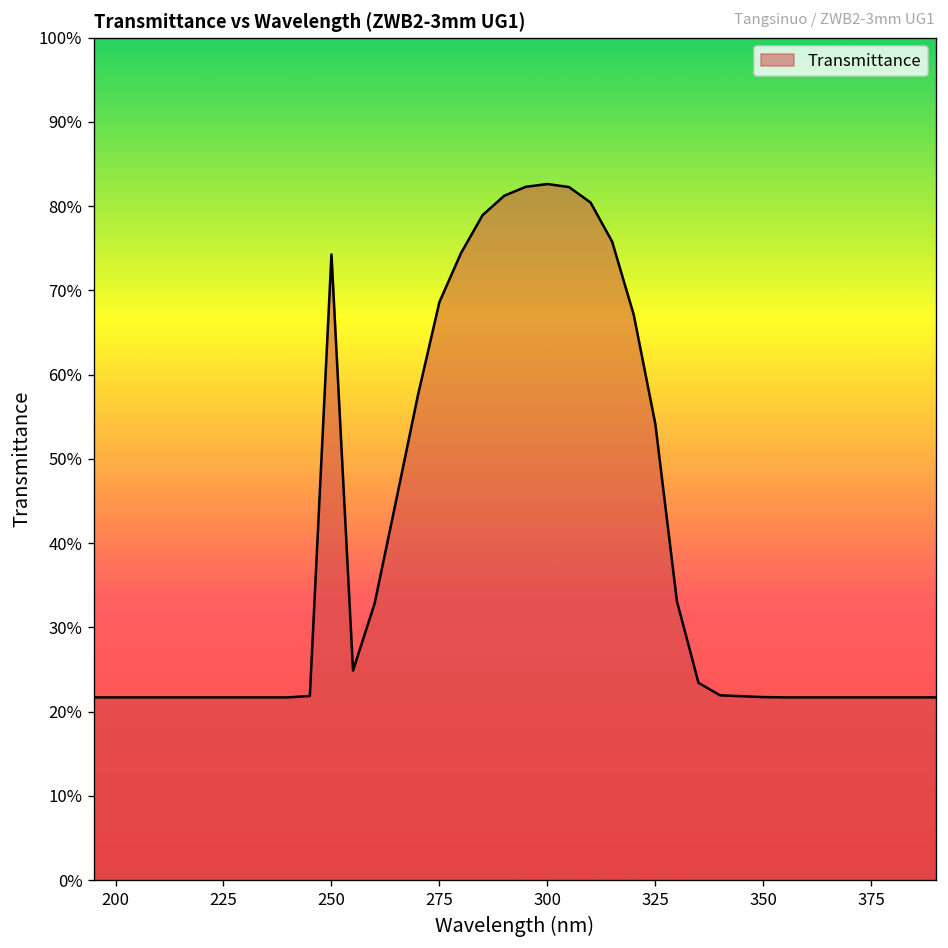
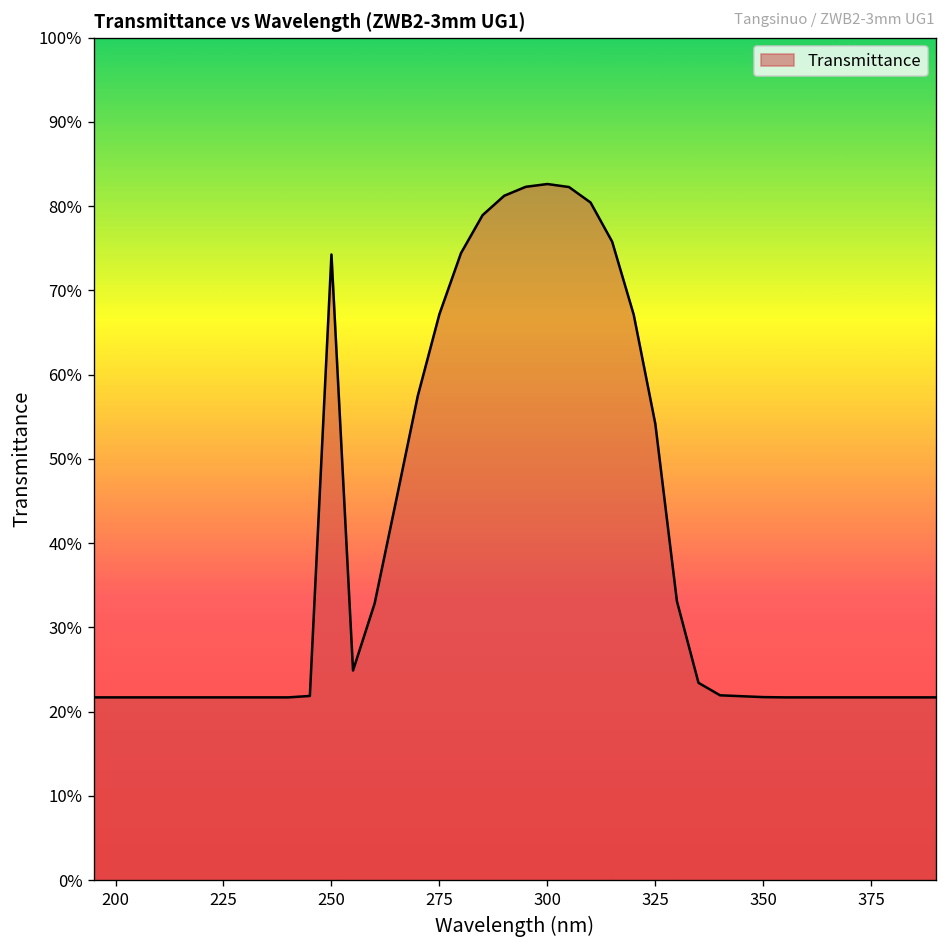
275: 69% -> 67%
